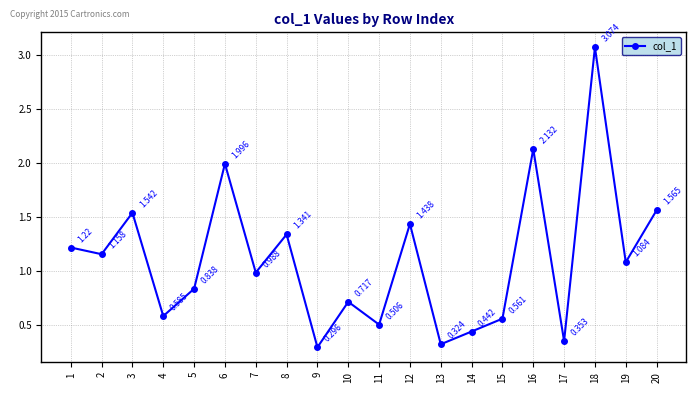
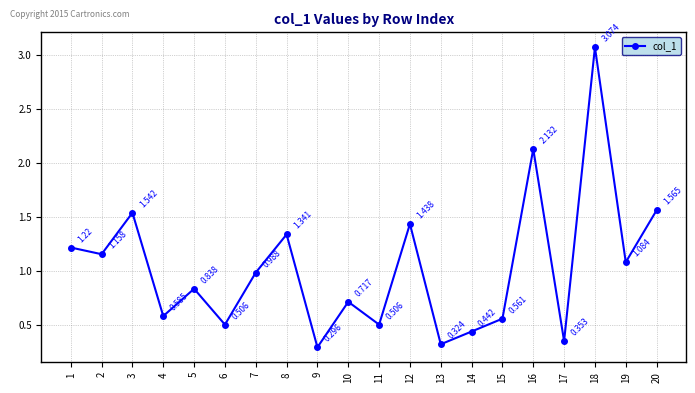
6: 1.996 -> 0.506
